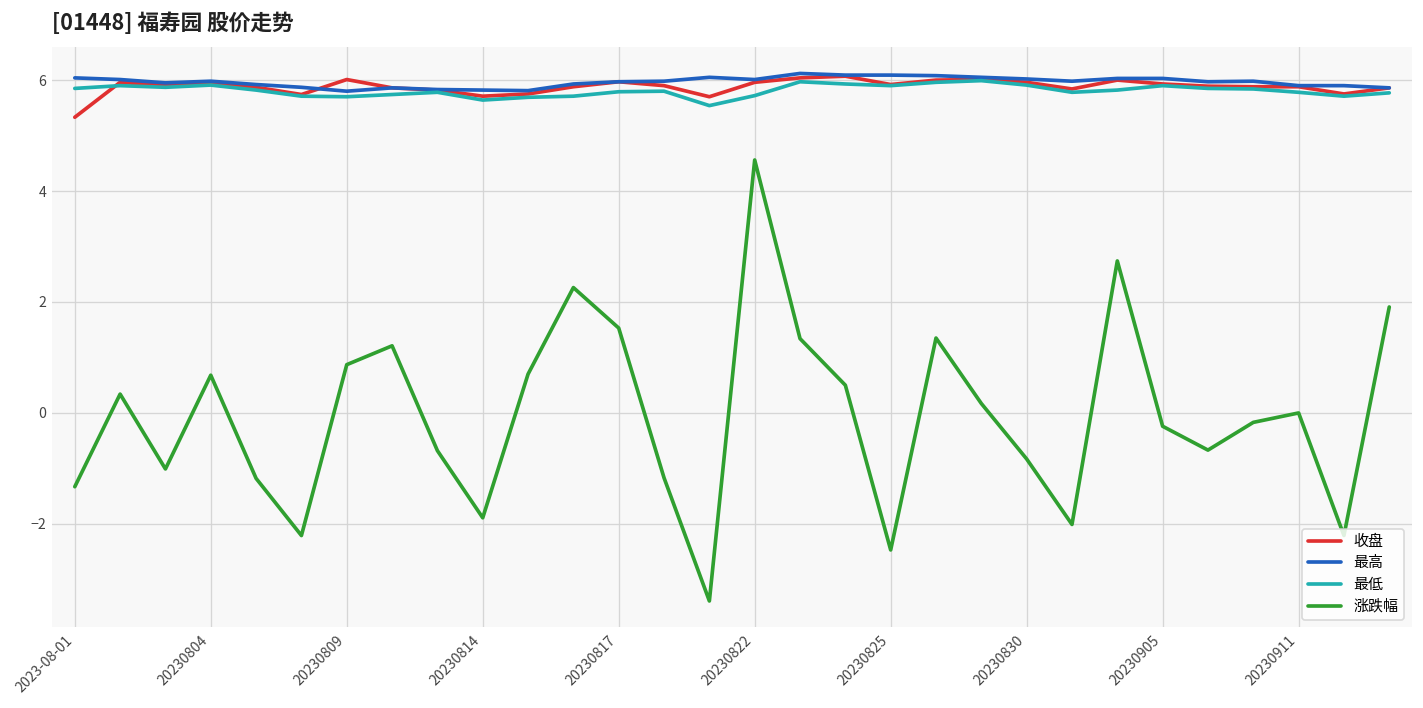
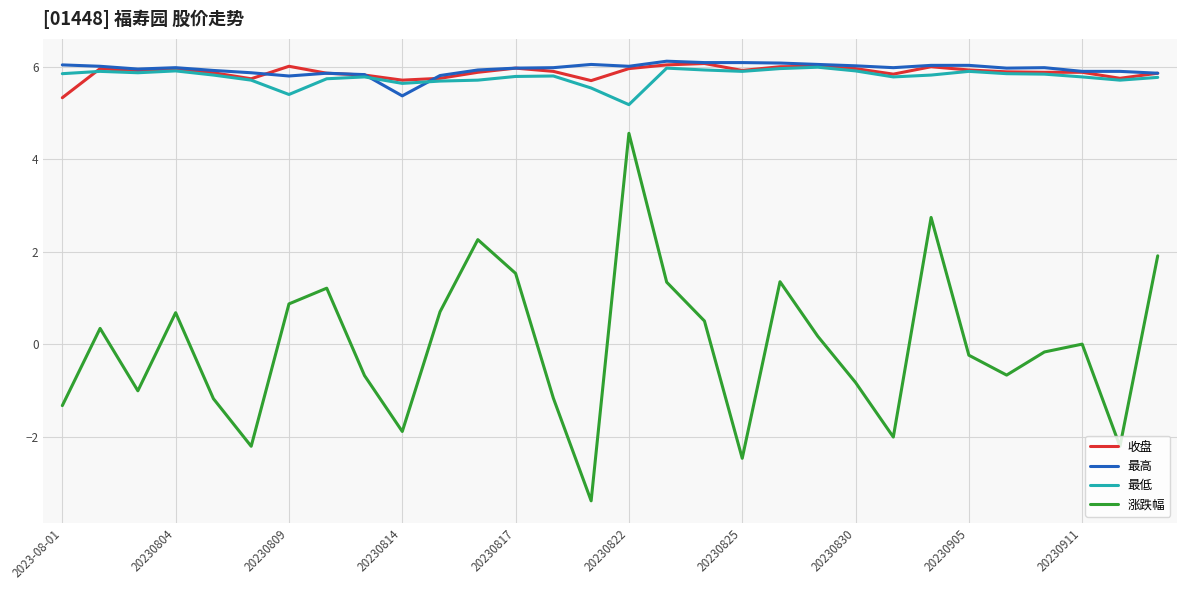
最低, 20230809: 5.7 -> 5.4
最高, 20230814: 5.8 -> 5.4
最低, 20230822: 5.7 -> 5.2
